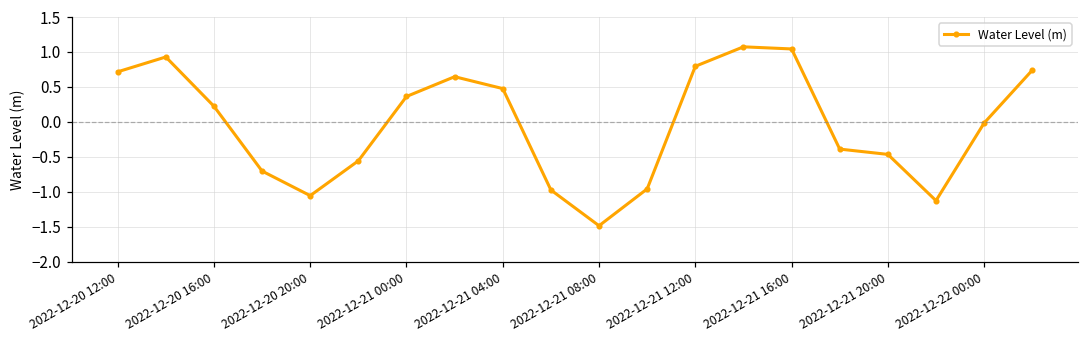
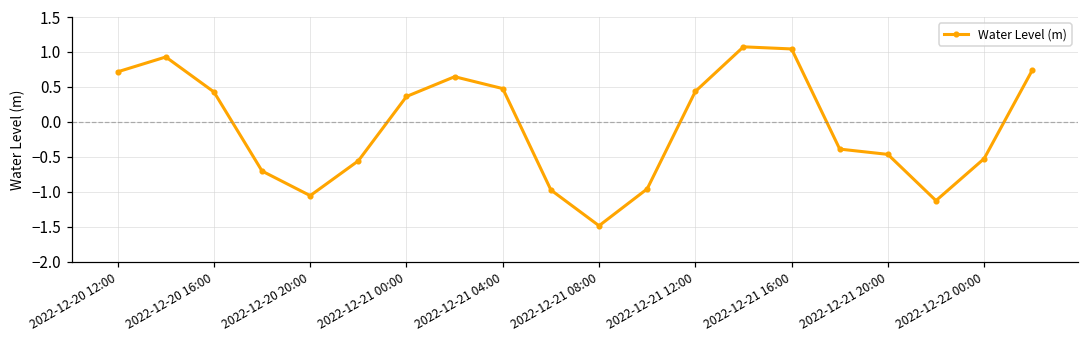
2022-12-20 16:00: 0.2 -> 0.4
2022-12-21 12:00: 0.8 -> 0.4
2022-12-22 00:00: 0.0 -> -0.5
